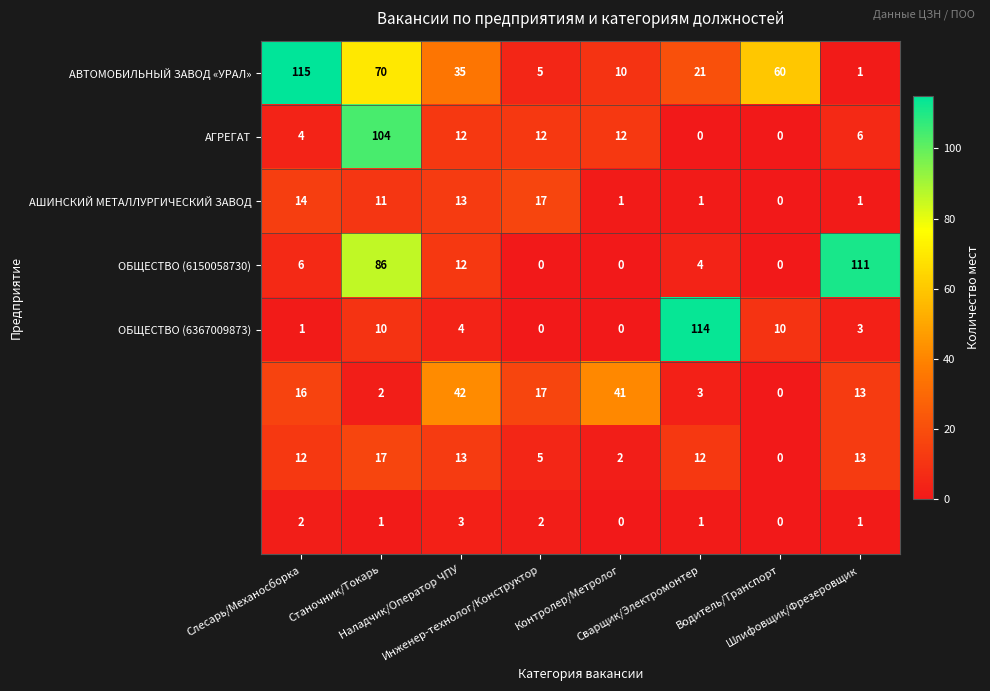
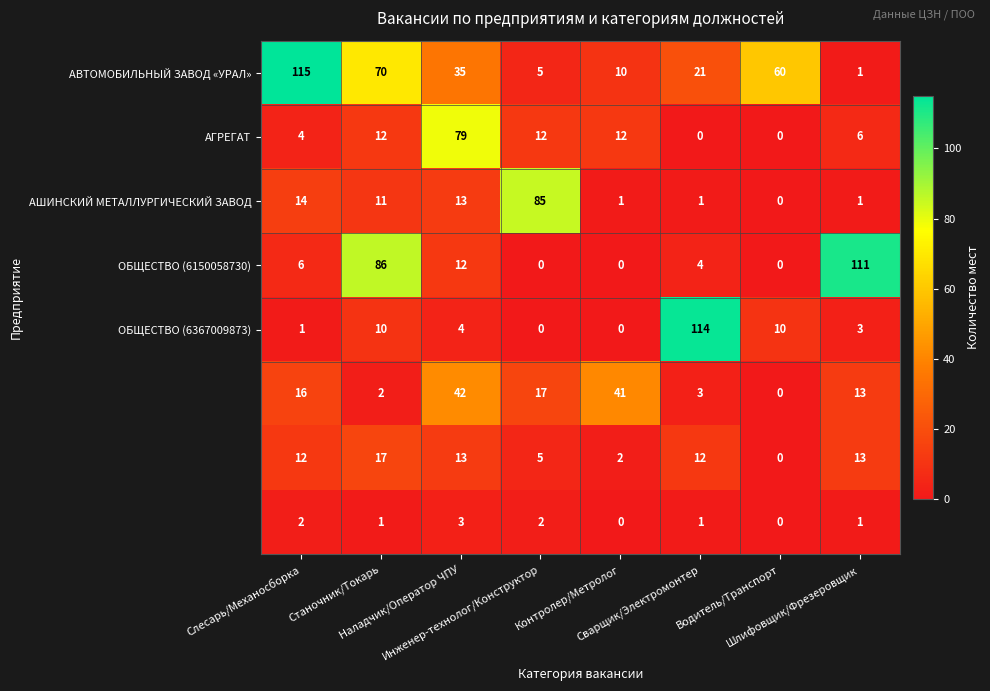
АГРЕГАТ, Станочник/Токарь: 104 -> 12
АГРЕГАТ, Наладчик/Оператор ЧПУ: 12 -> 79
АШИНСКИЙ МЕТАЛЛУРГИЧЕСКИЙ ЗАВОД, Инженер-технолог/Конструктор: 17 -> 85
